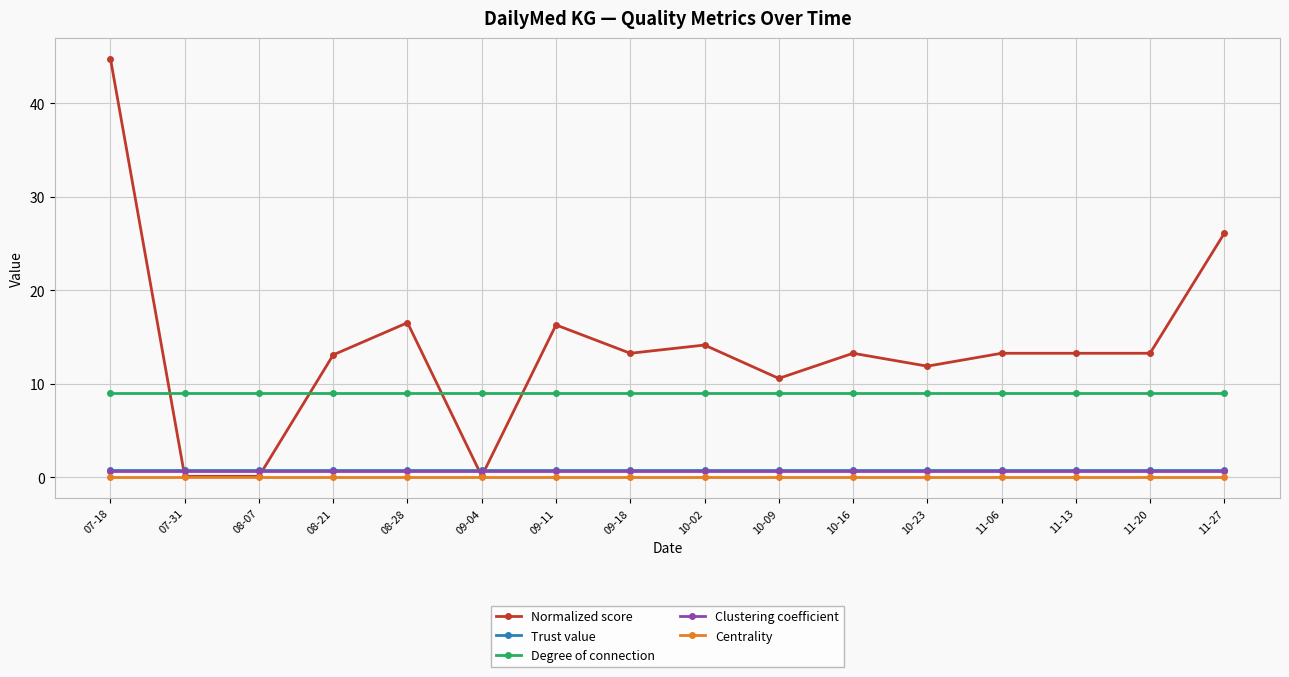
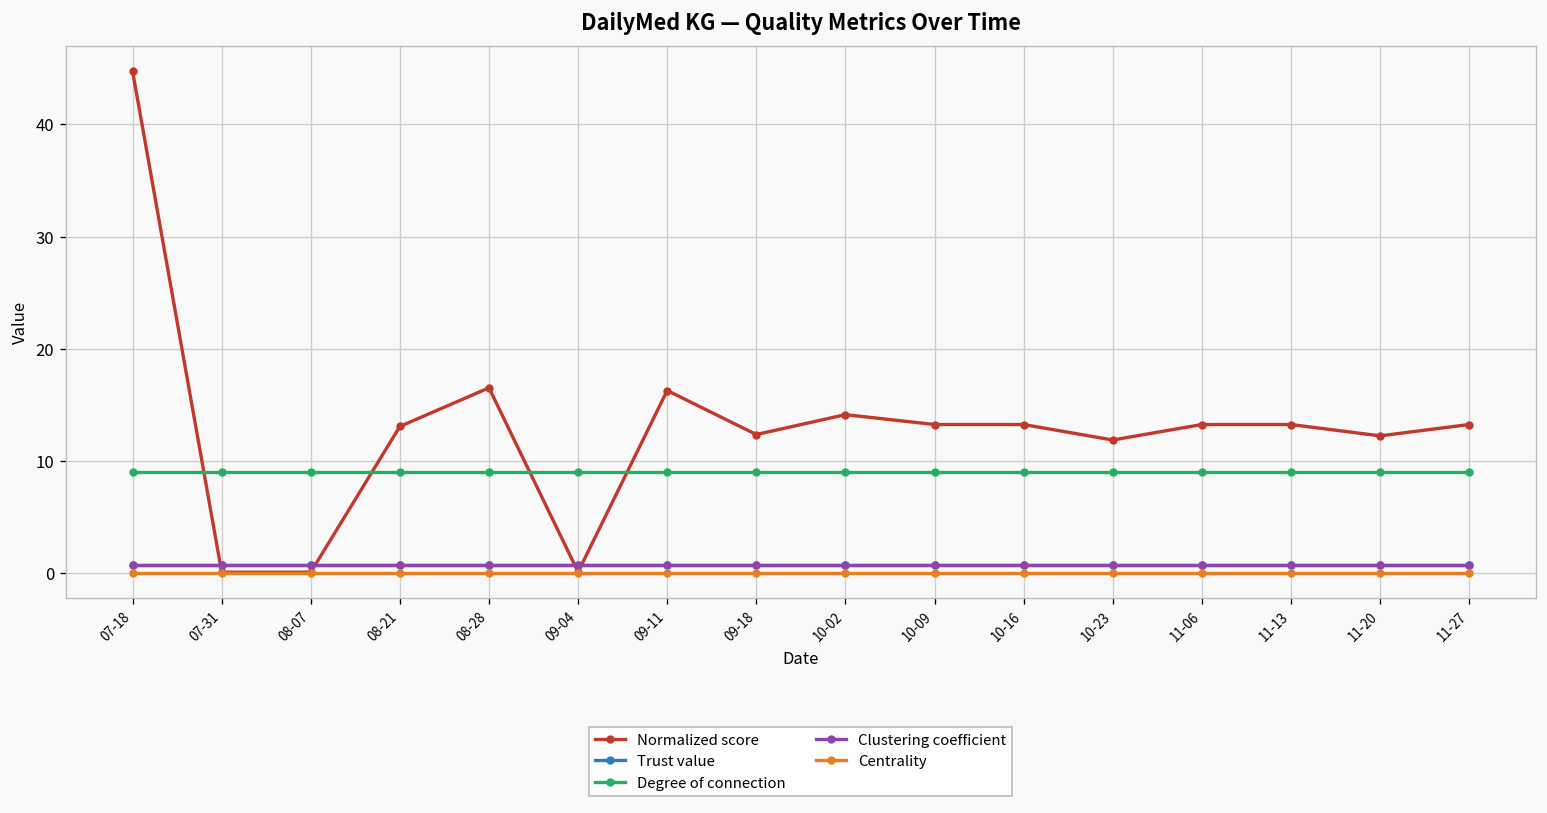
Normalized score, 09-18: 13 -> 12
Normalized score, 10-09: 11 -> 13
Normalized score, 11-20: 13 -> 12
Normalized score, 11-27: 26 -> 13
